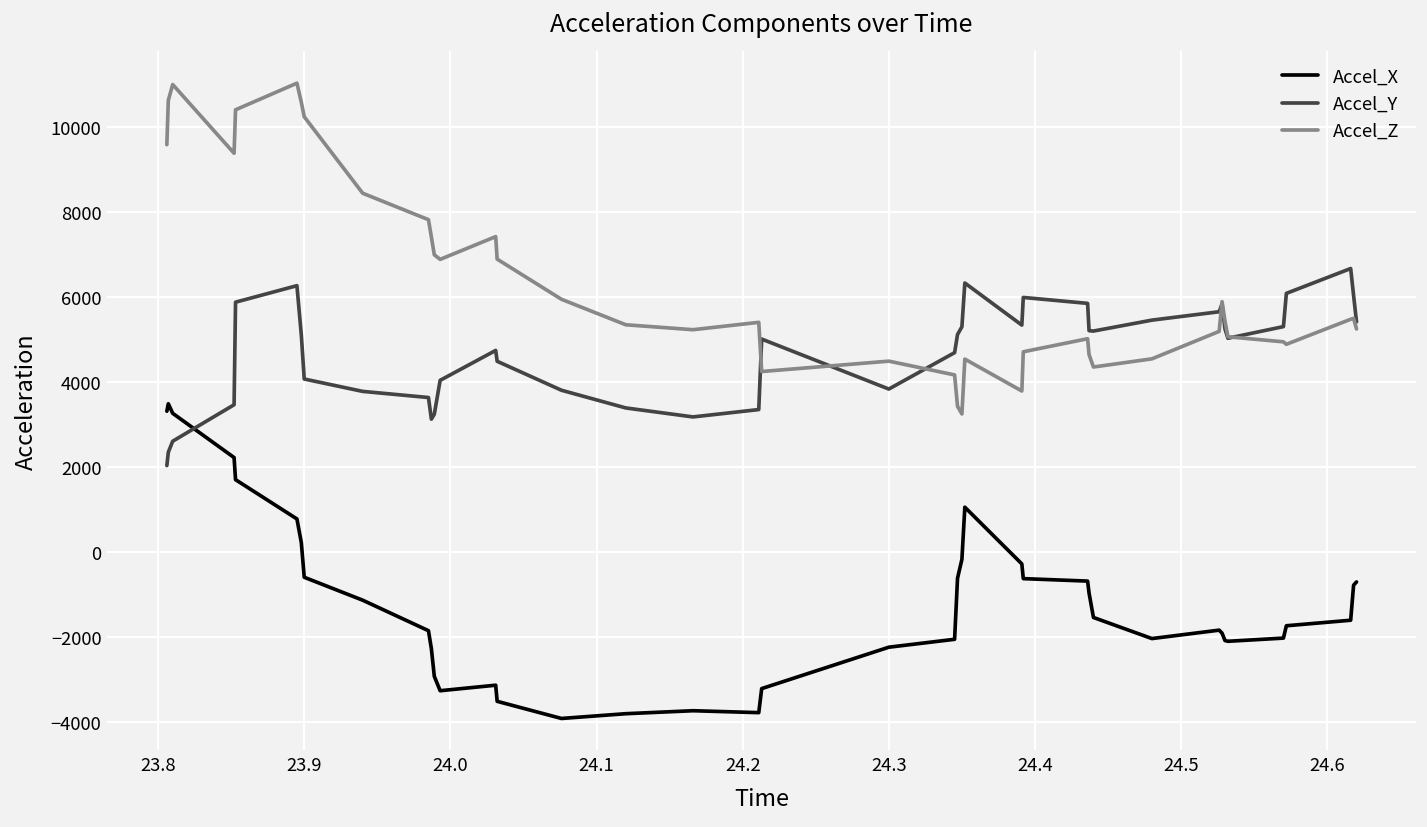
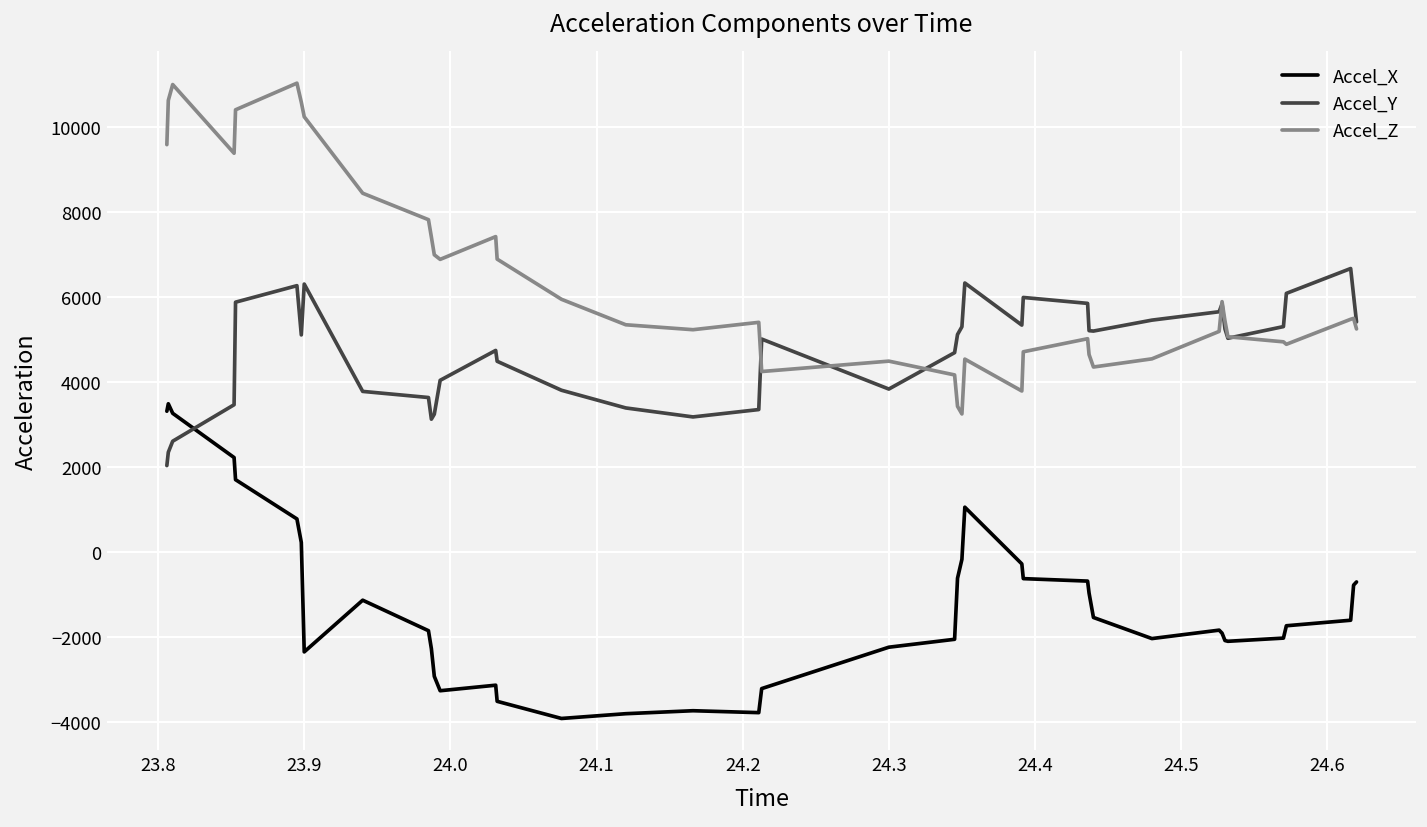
Accel_X, 23.9: -600 -> -2300
Accel_Y, 23.9: 4100 -> 6300
